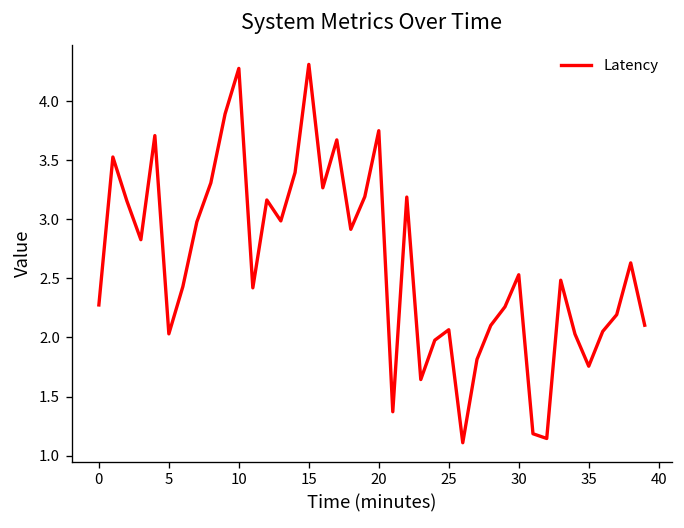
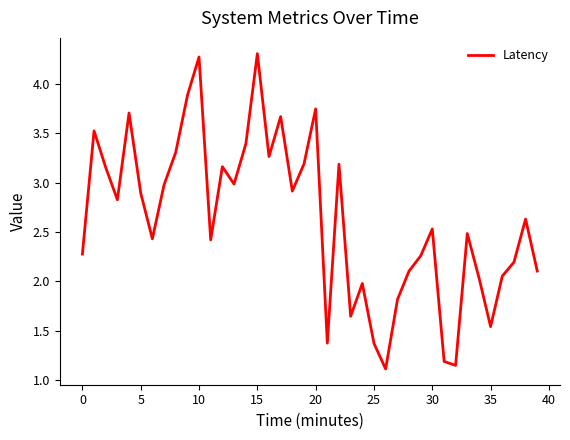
5: 2.0 -> 2.9
25: 2.1 -> 1.4
35: 1.8 -> 1.5
